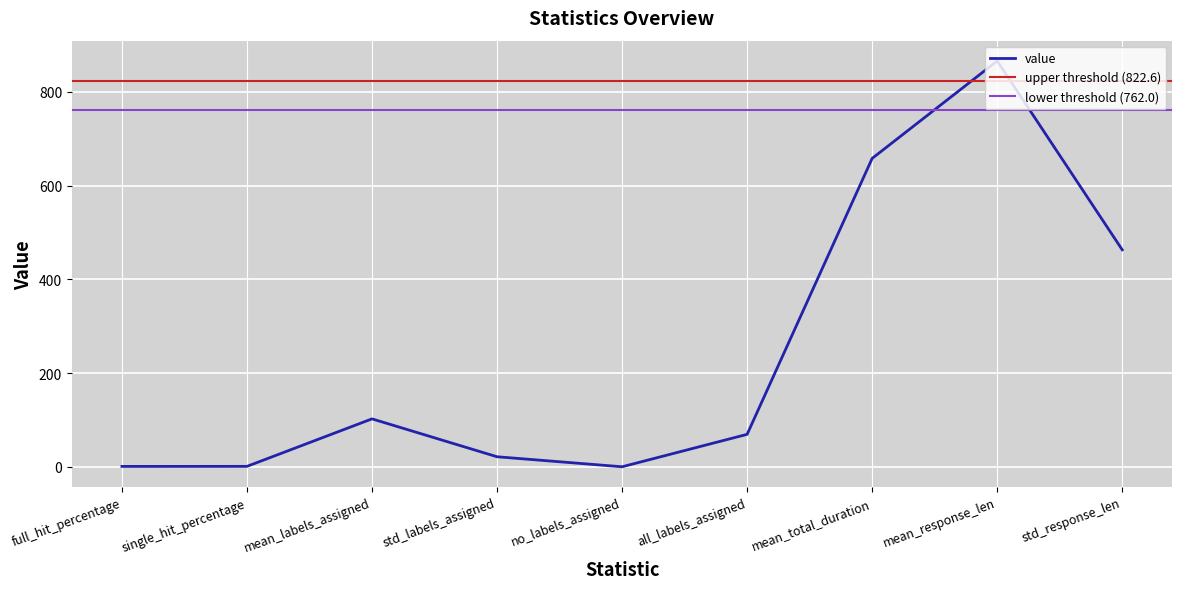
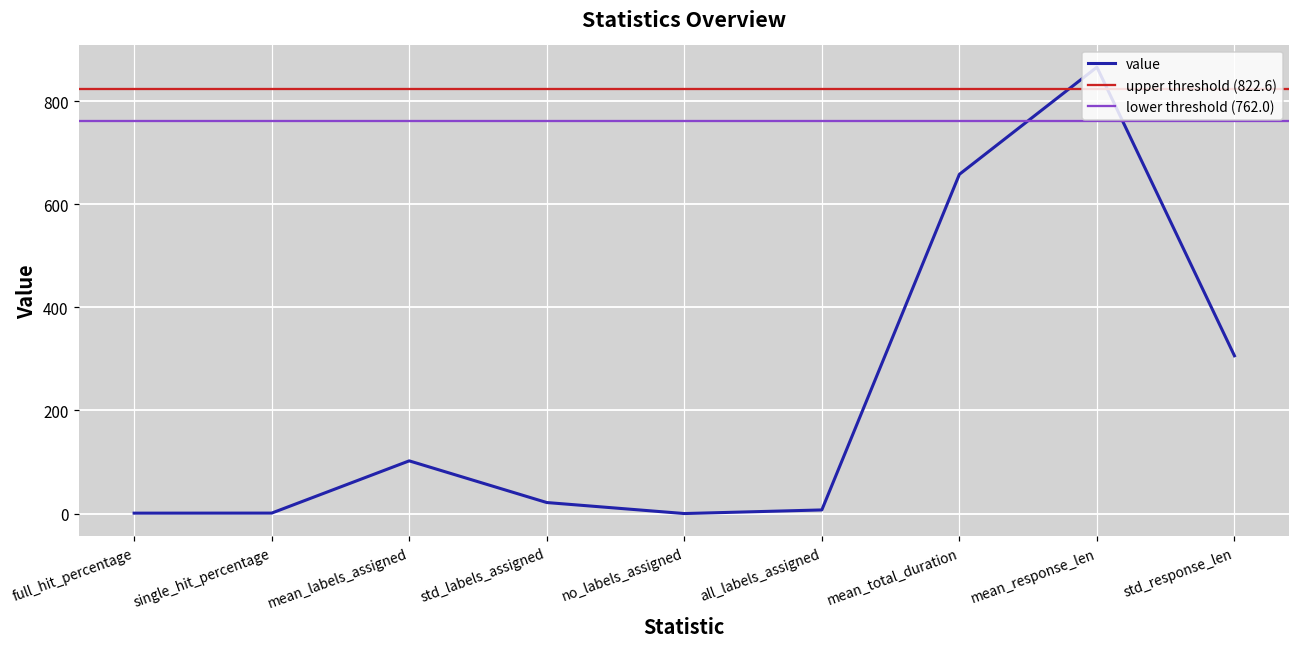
all_labels_assigned: 70 -> 10
std_response_len: 460 -> 310
